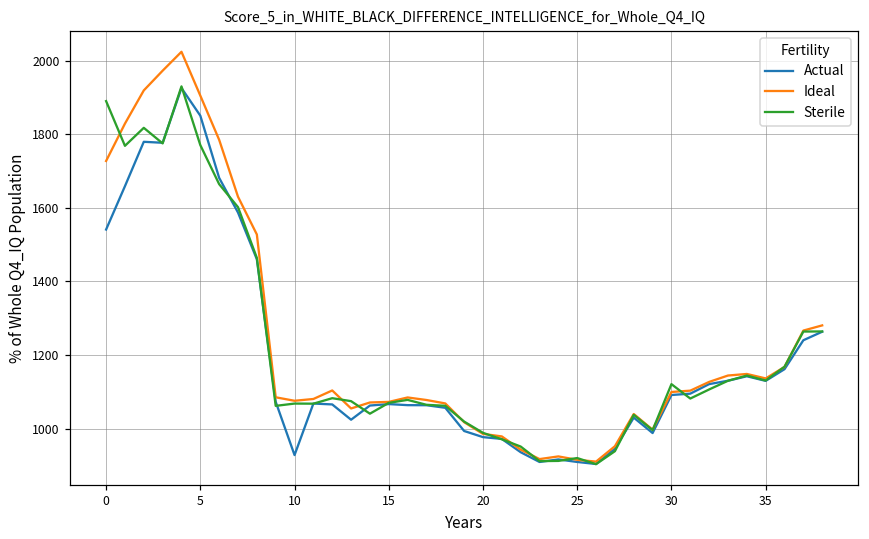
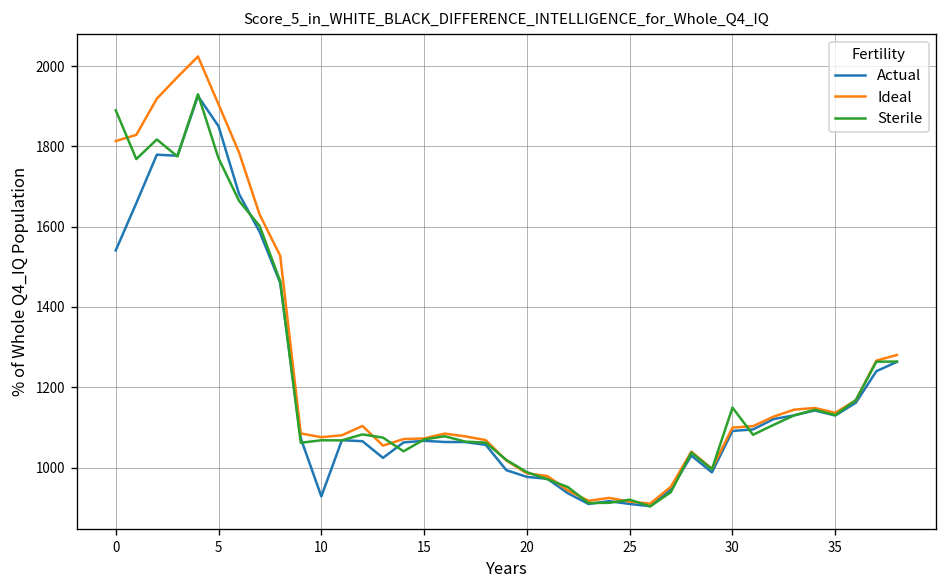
Ideal, 0: 1730 -> 1810
Sterile, 30: 1120 -> 1150
